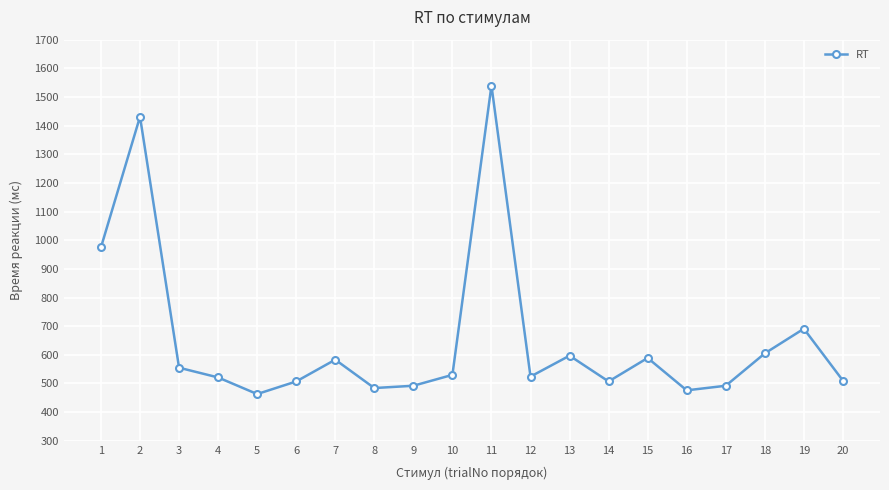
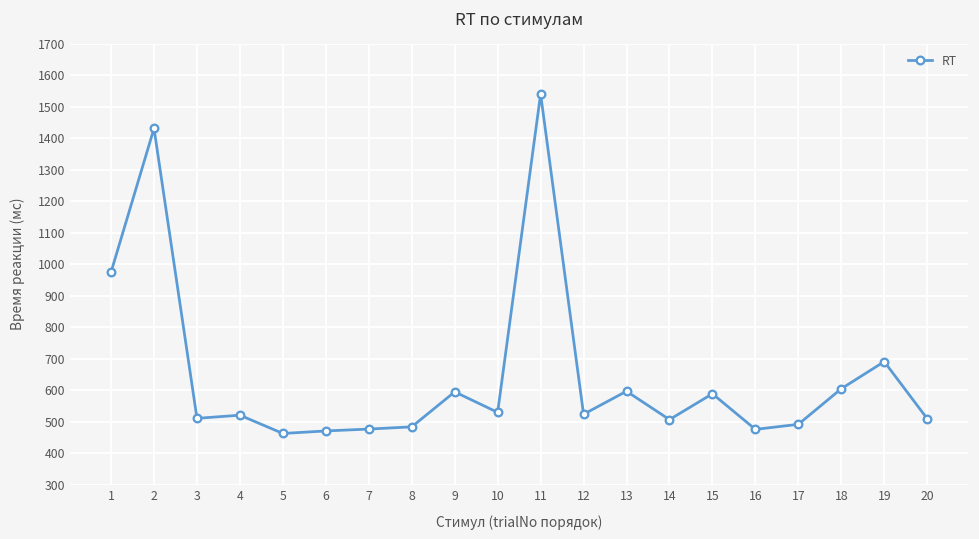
3: 560 -> 510
6: 510 -> 470
7: 580 -> 480
9: 490 -> 600
